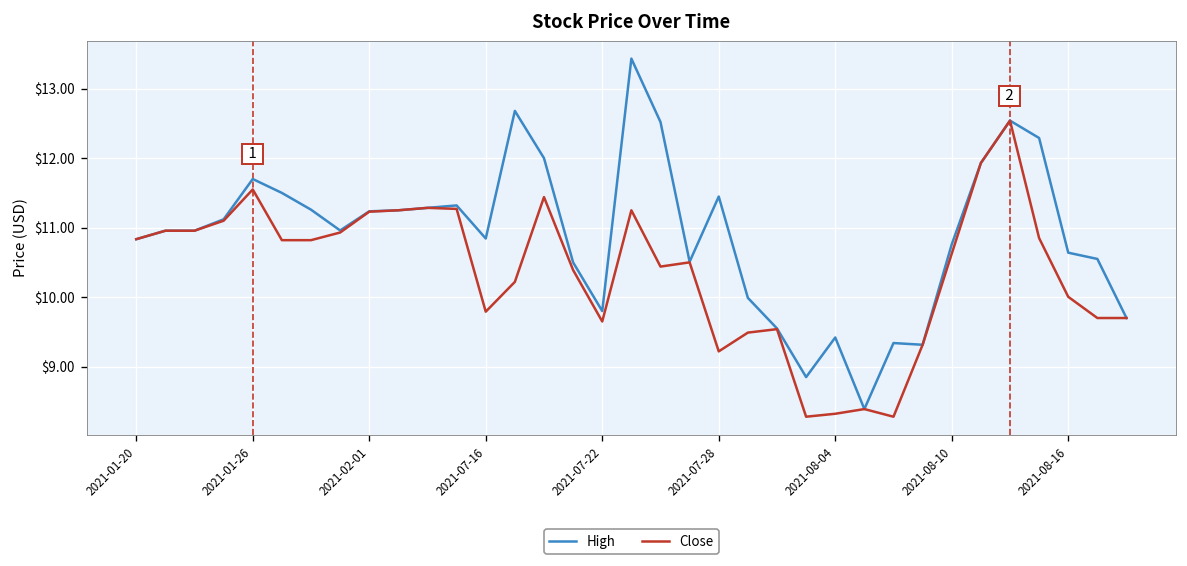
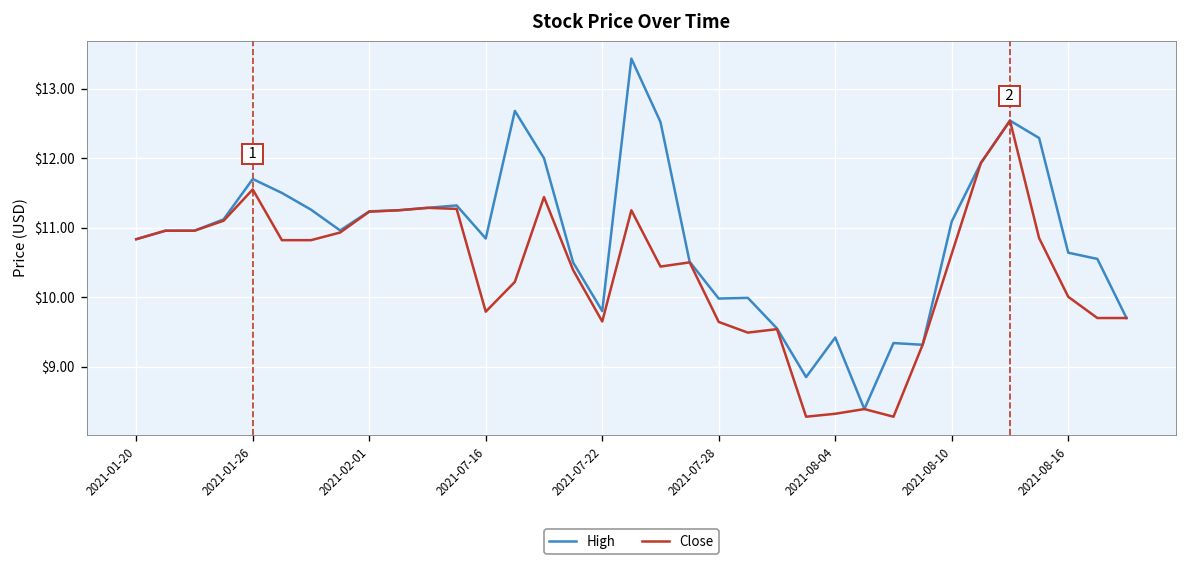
High, 2021-07-28: $11.4 -> $10.0
Close, 2021-07-28: $9.2 -> $9.6
High, 2021-08-10: $10.8 -> $11.1
